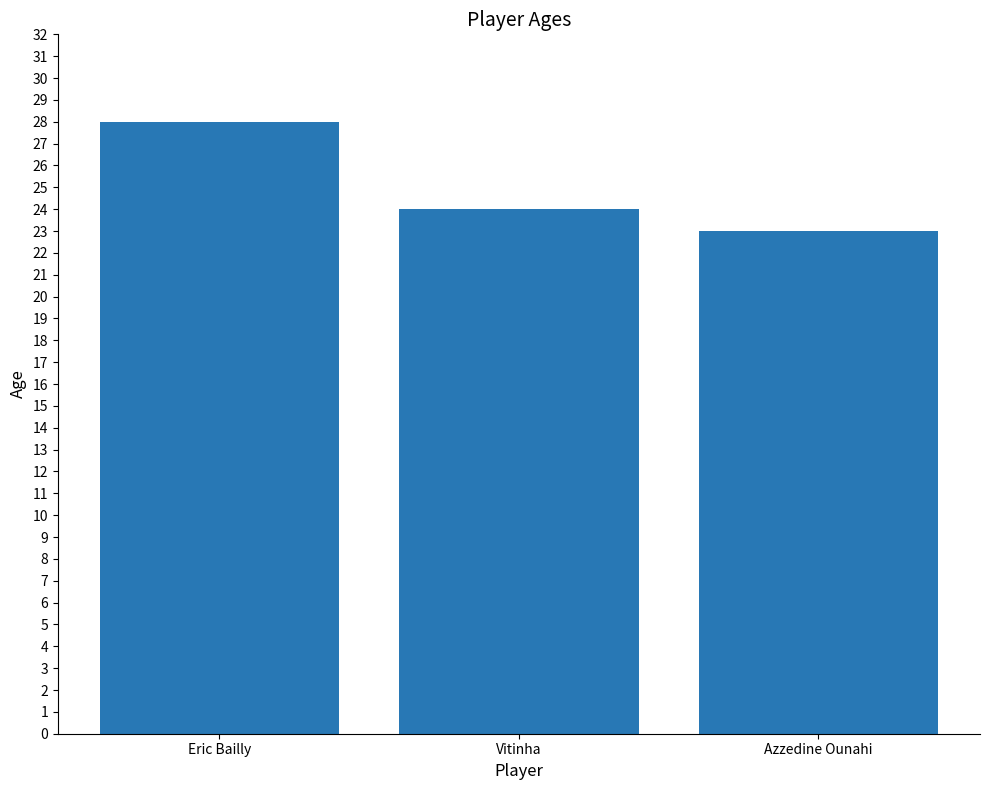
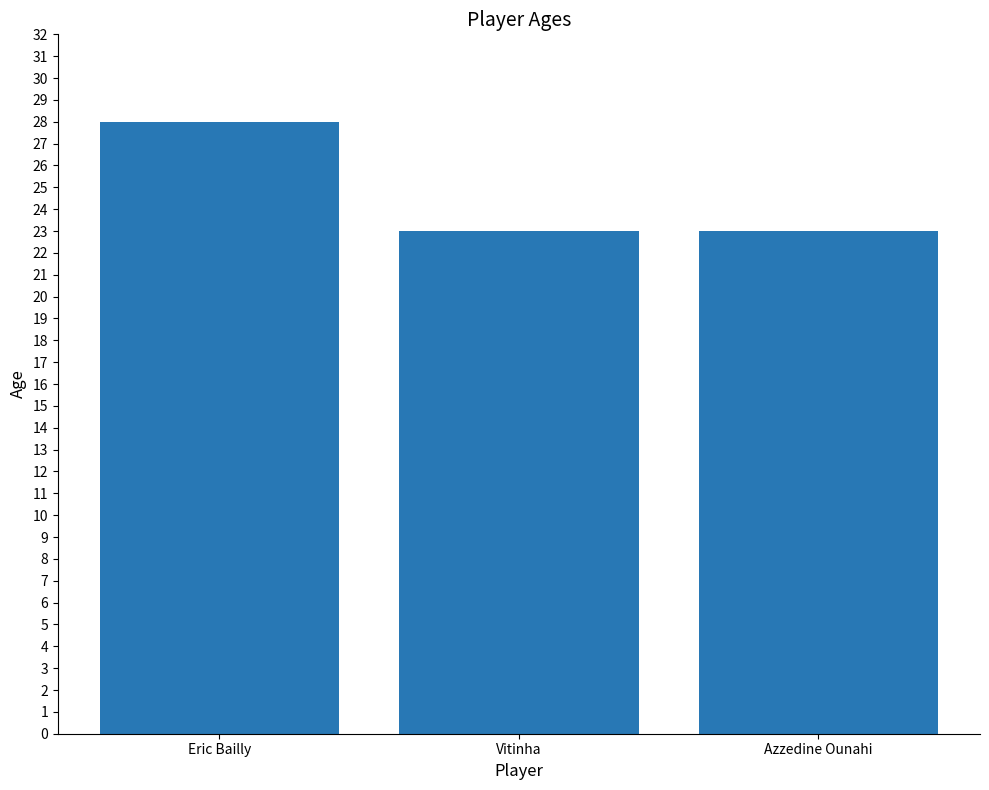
Vitinha: 24 -> 23
